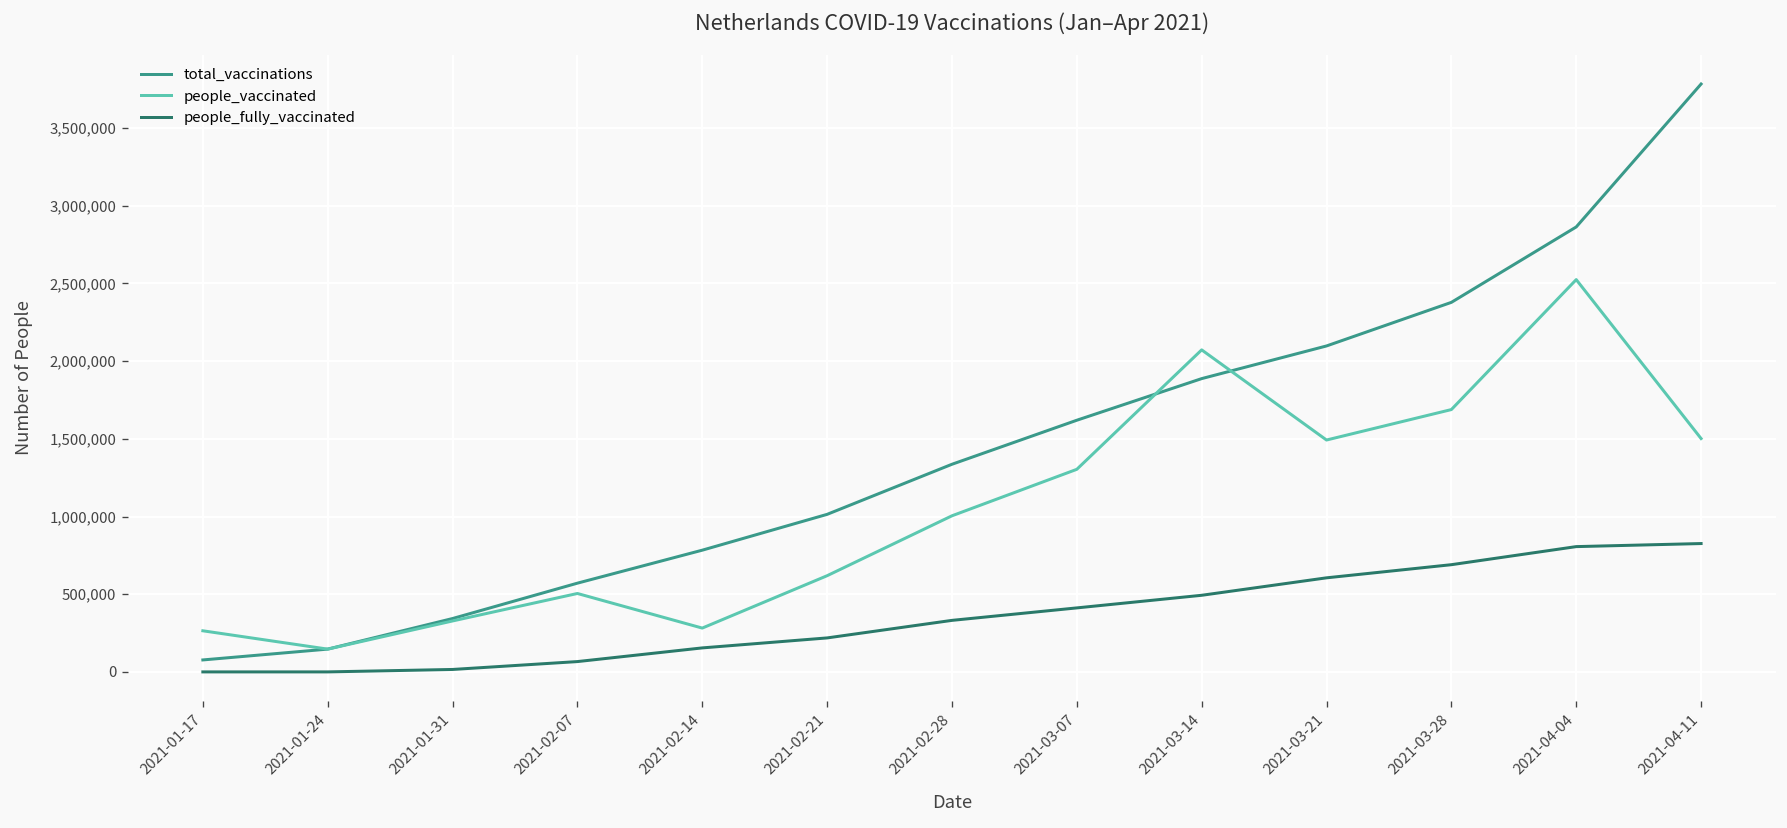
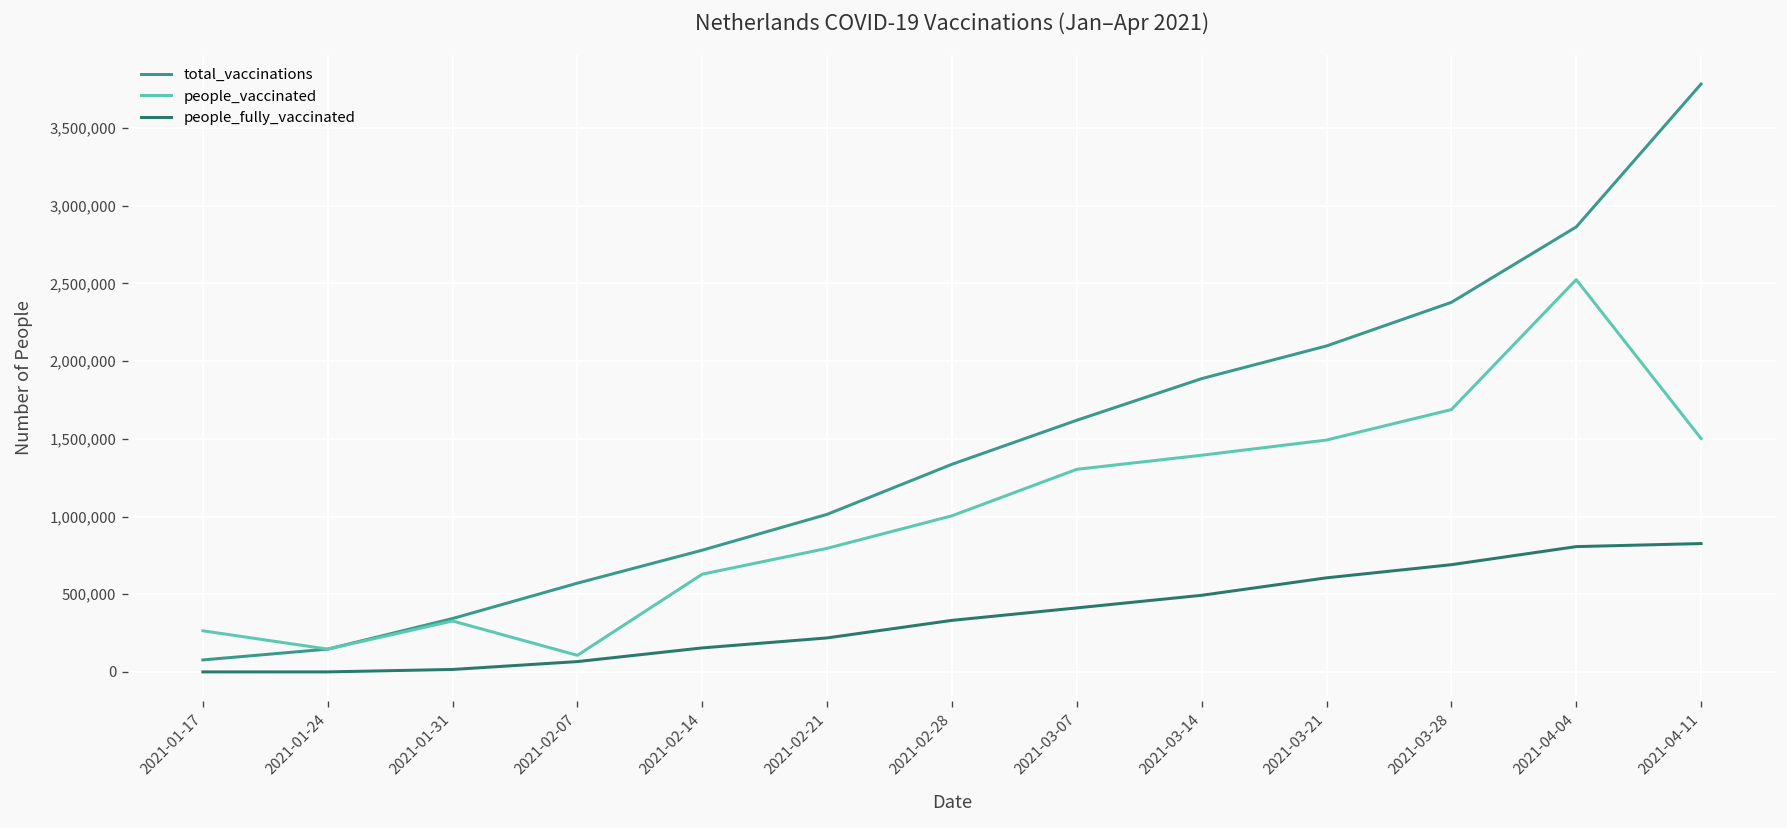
people_vaccinated, 2021-02-07: 500,000 -> 110,000
people_vaccinated, 2021-02-14: 280,000 -> 630,000
people_vaccinated, 2021-02-21: 620,000 -> 800,000
people_vaccinated, 2021-03-14: 2,070,000 -> 1,390,000
